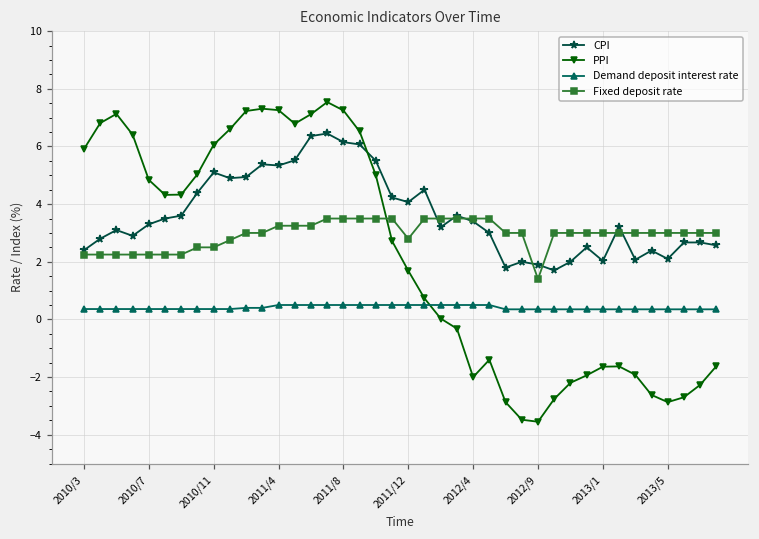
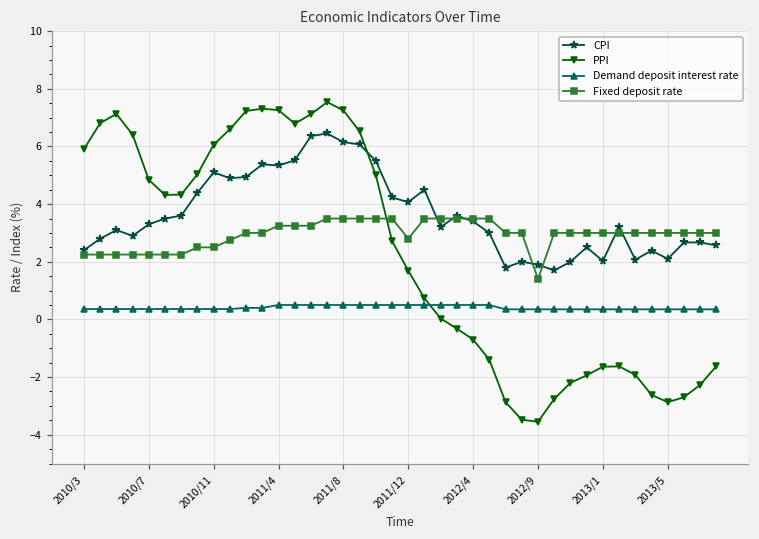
PPI, 2012/4: -2.0 -> -0.7
